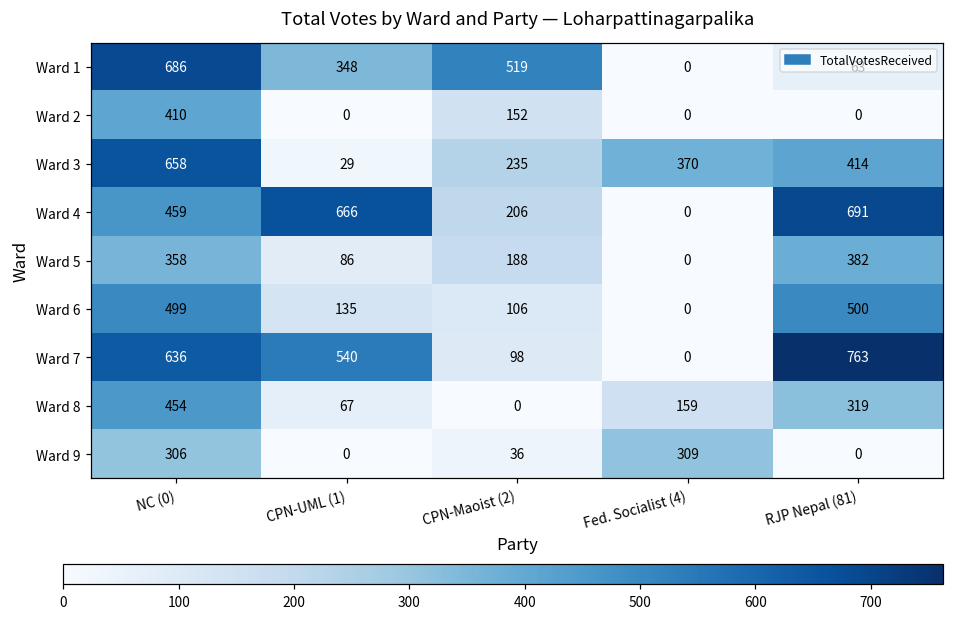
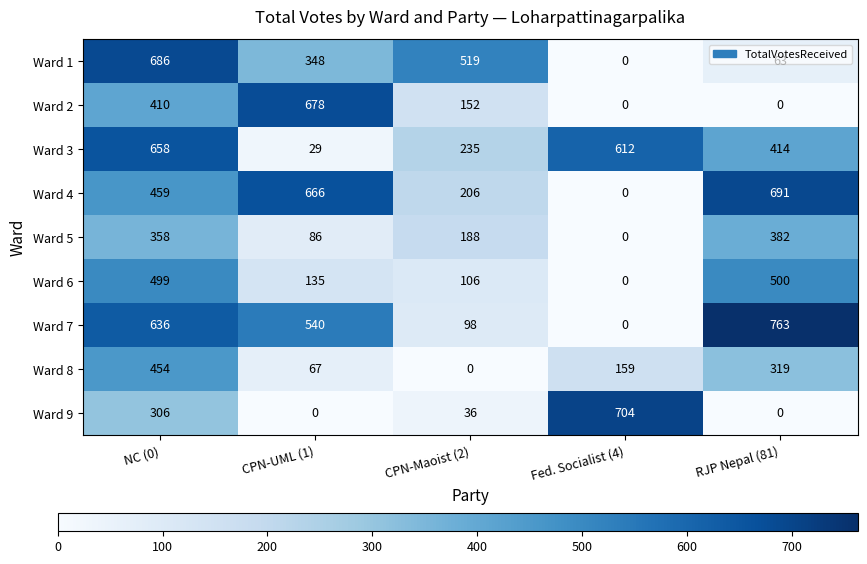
Ward 2, CPN-UML (1): 0 -> 678
Ward 3, Fed. Socialist (4): 370 -> 612
Ward 9, Fed. Socialist (4): 309 -> 704
